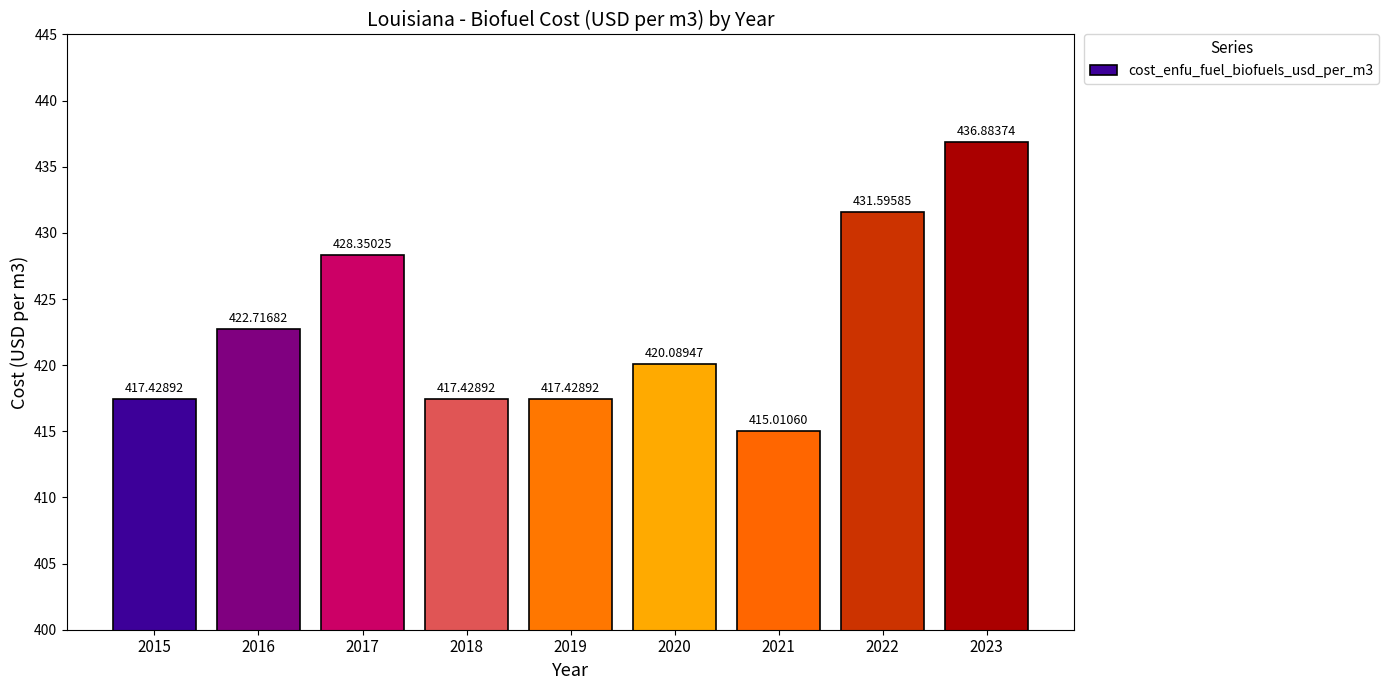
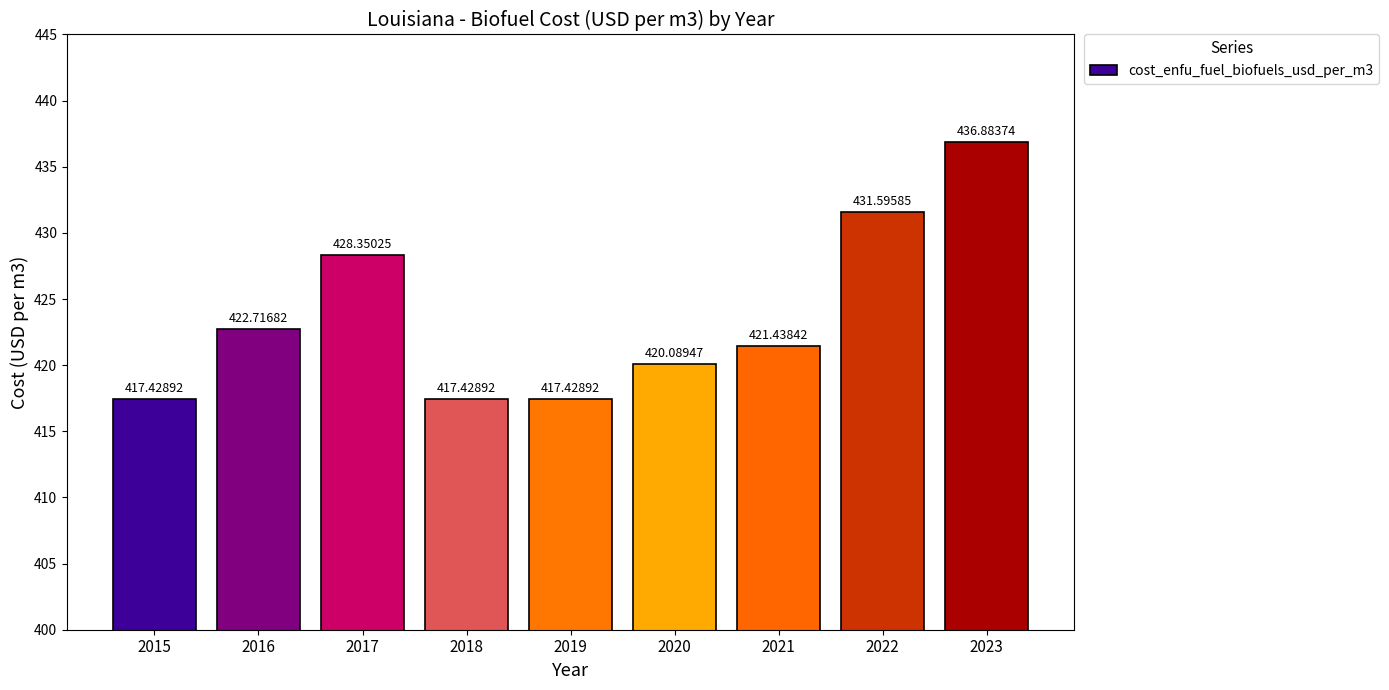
2021: 415.01060 -> 421.43842
